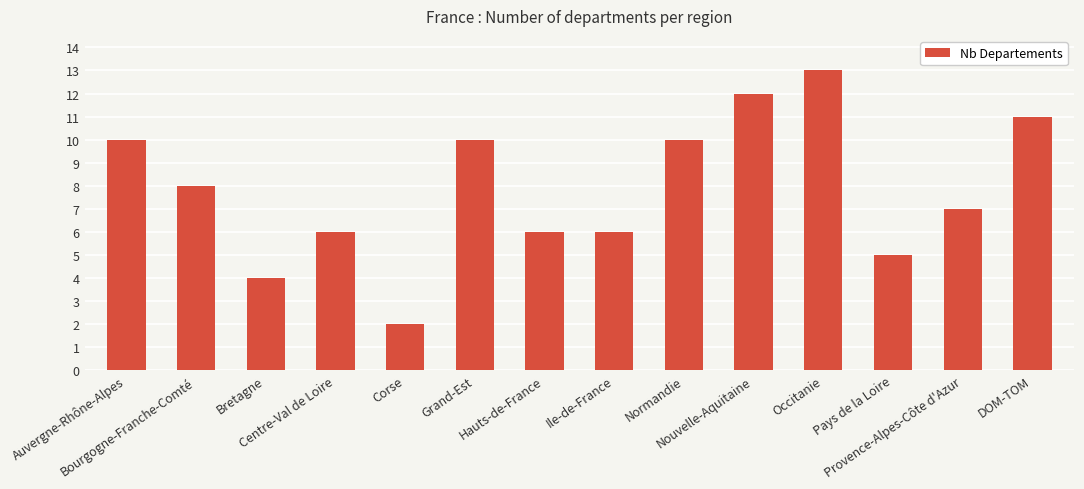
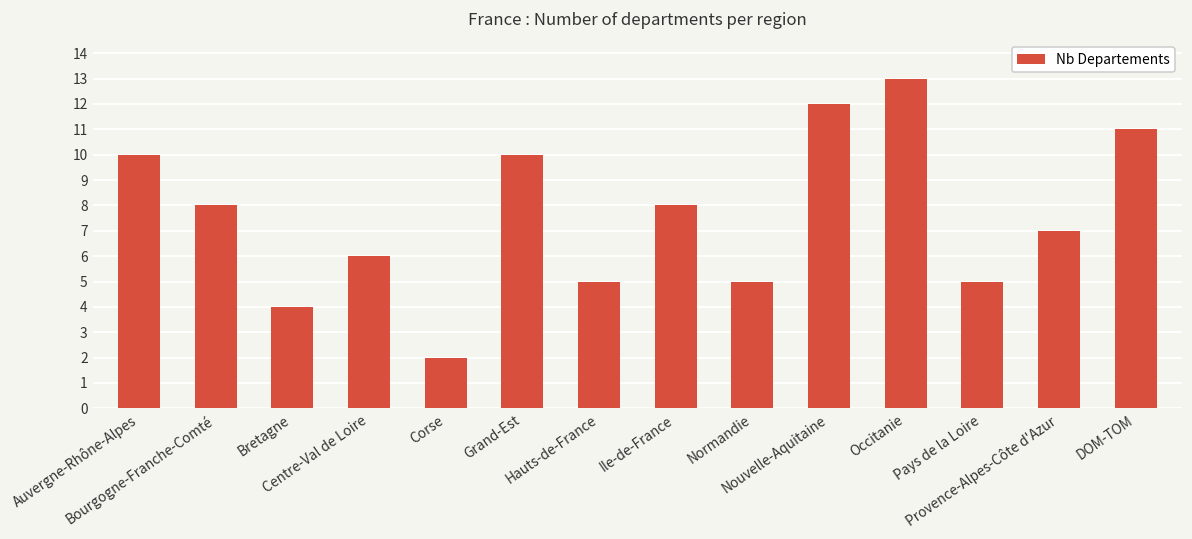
Hauts-de-France: 6 -> 5
Ile-de-France: 6 -> 8
Normandie: 10 -> 5
